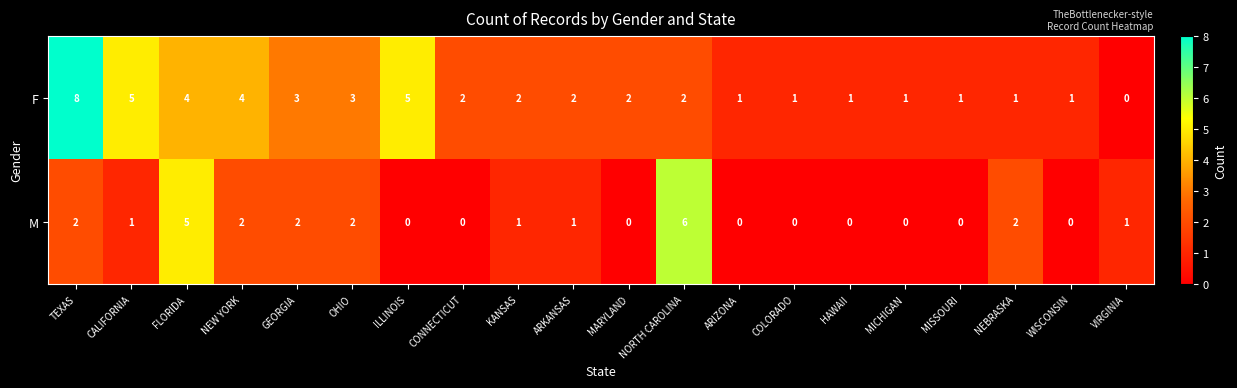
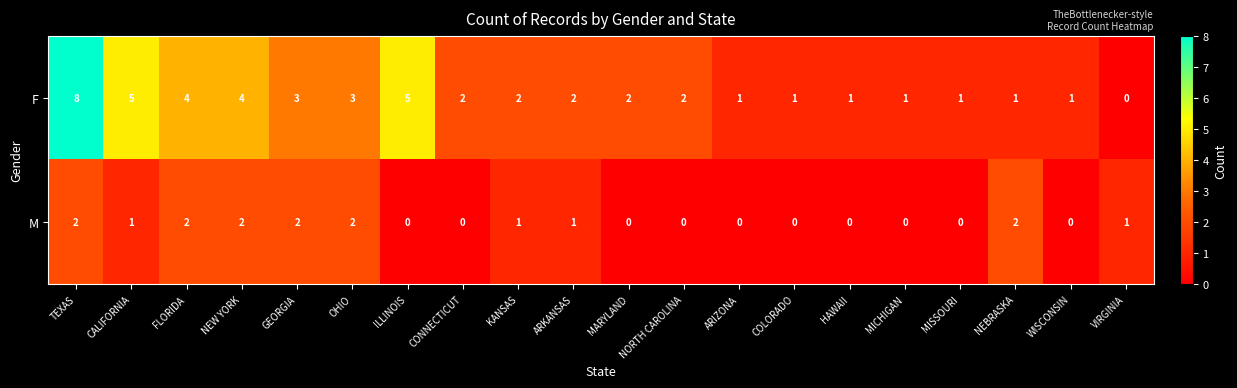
M, FLORIDA: 5 -> 2
M, NORTH CAROLINA: 6 -> 0
